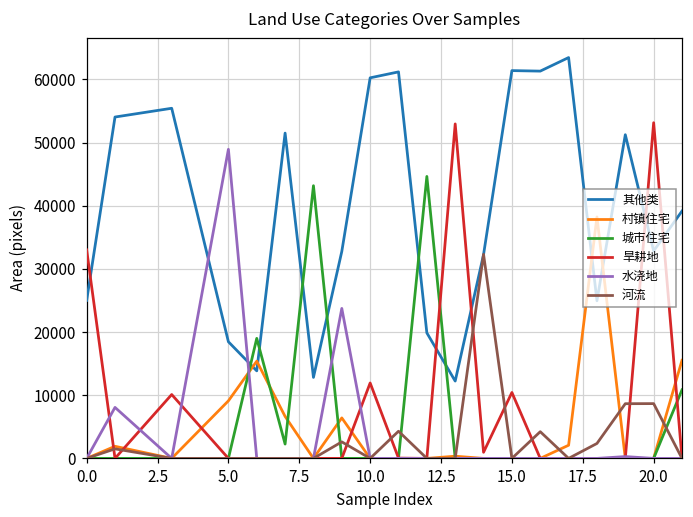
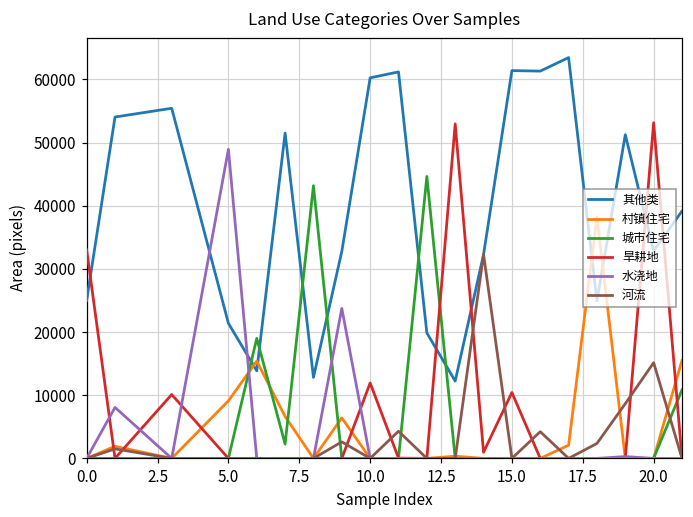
其他类, 5.0: 18000 -> 21000
河流, 20.0: 9000 -> 15000
